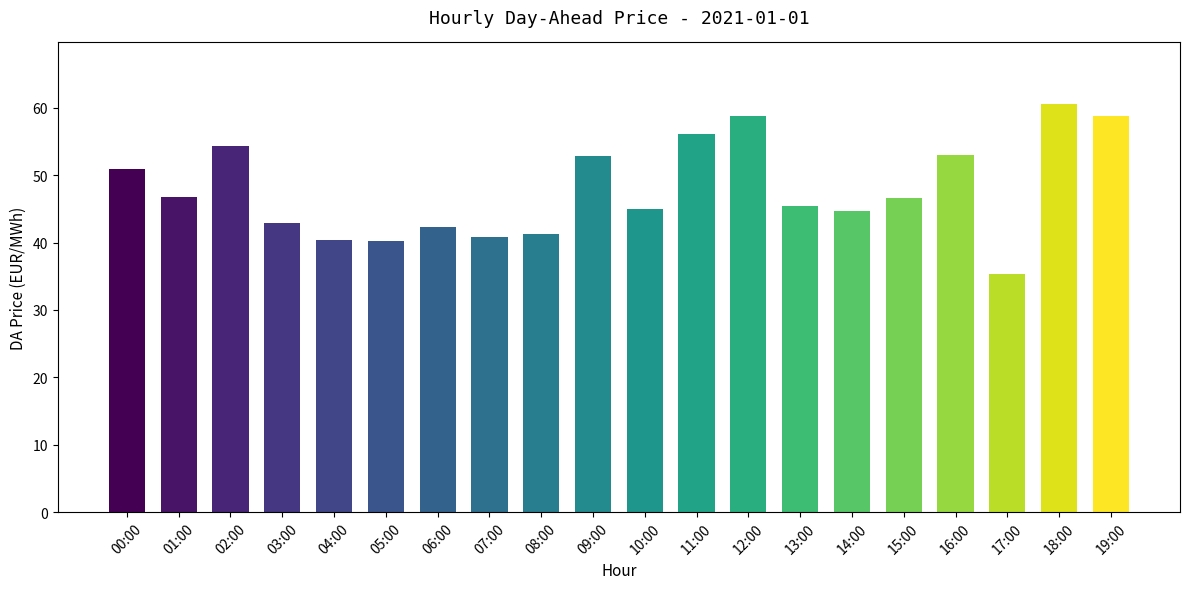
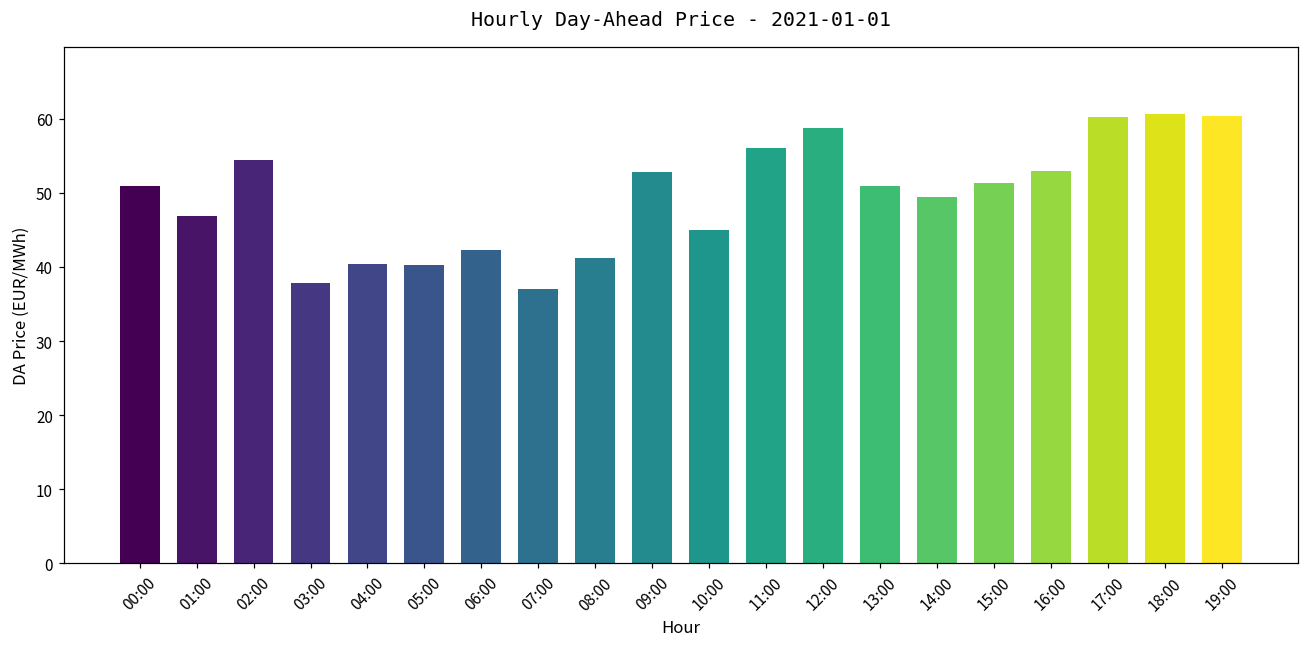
03:00: 43 -> 38
07:00: 41 -> 37
13:00: 45 -> 51
14:00: 45 -> 49
15:00: 47 -> 51
17:00: 35 -> 60
19:00: 59 -> 60
